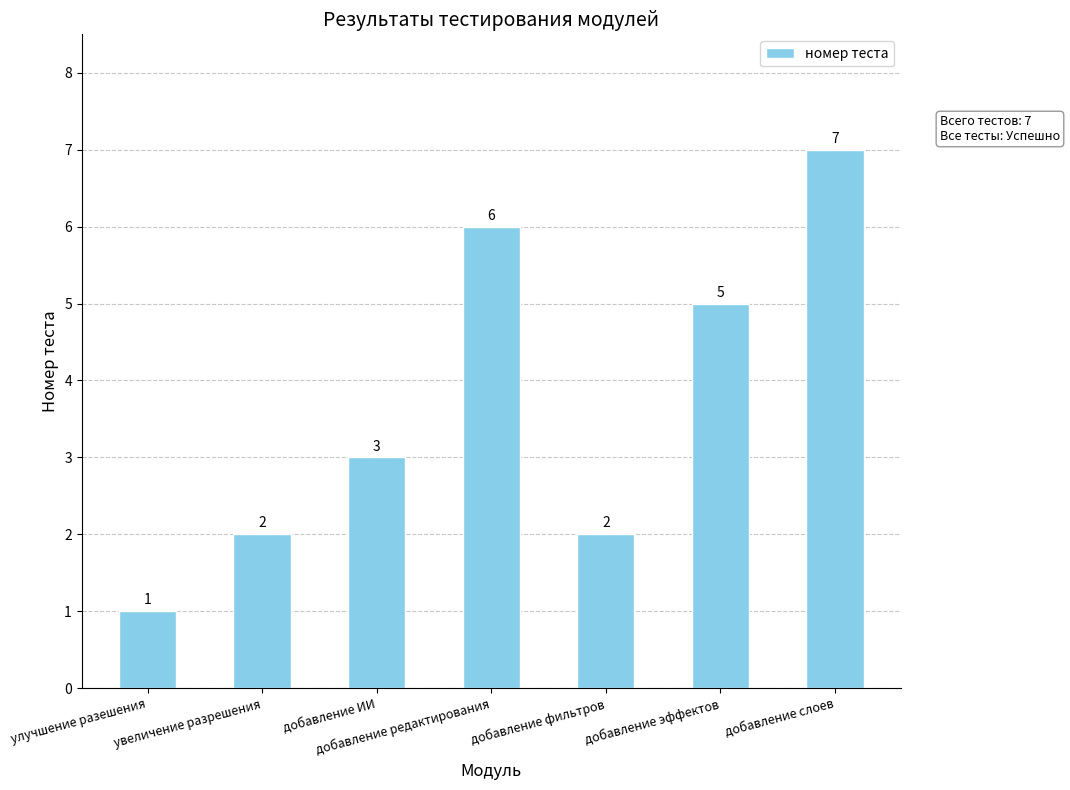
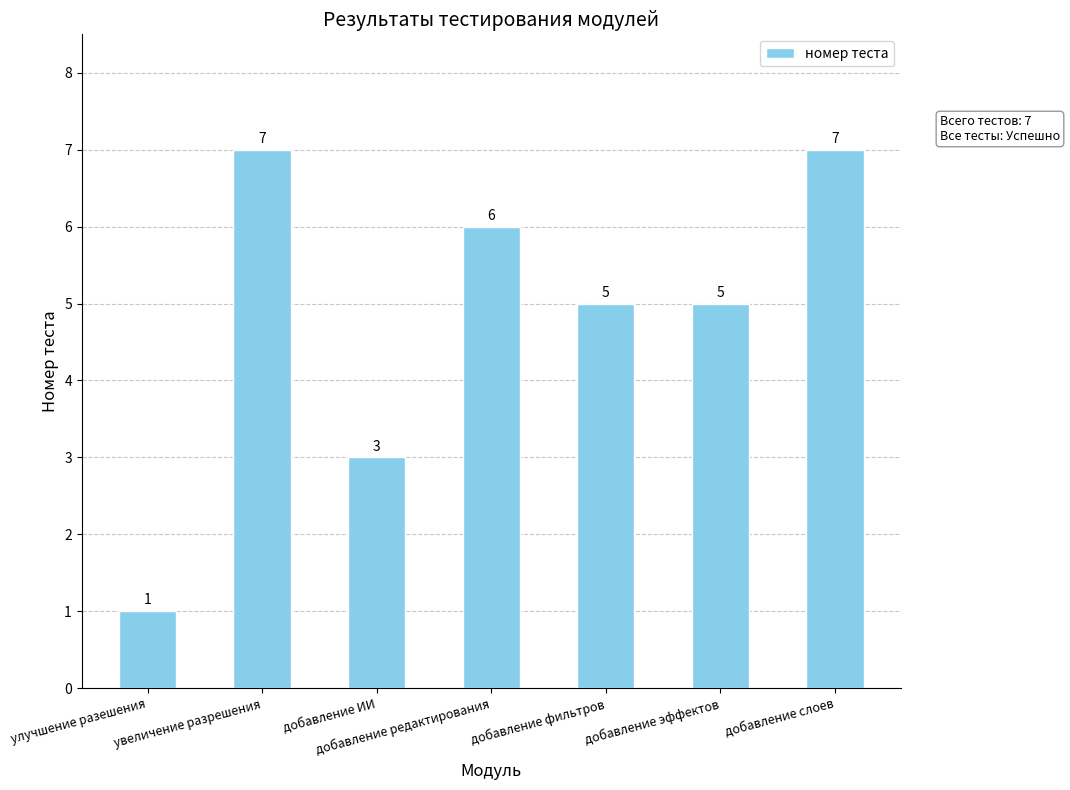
увеличение разрешения: 2 -> 7
добавление фильтров: 2 -> 5
